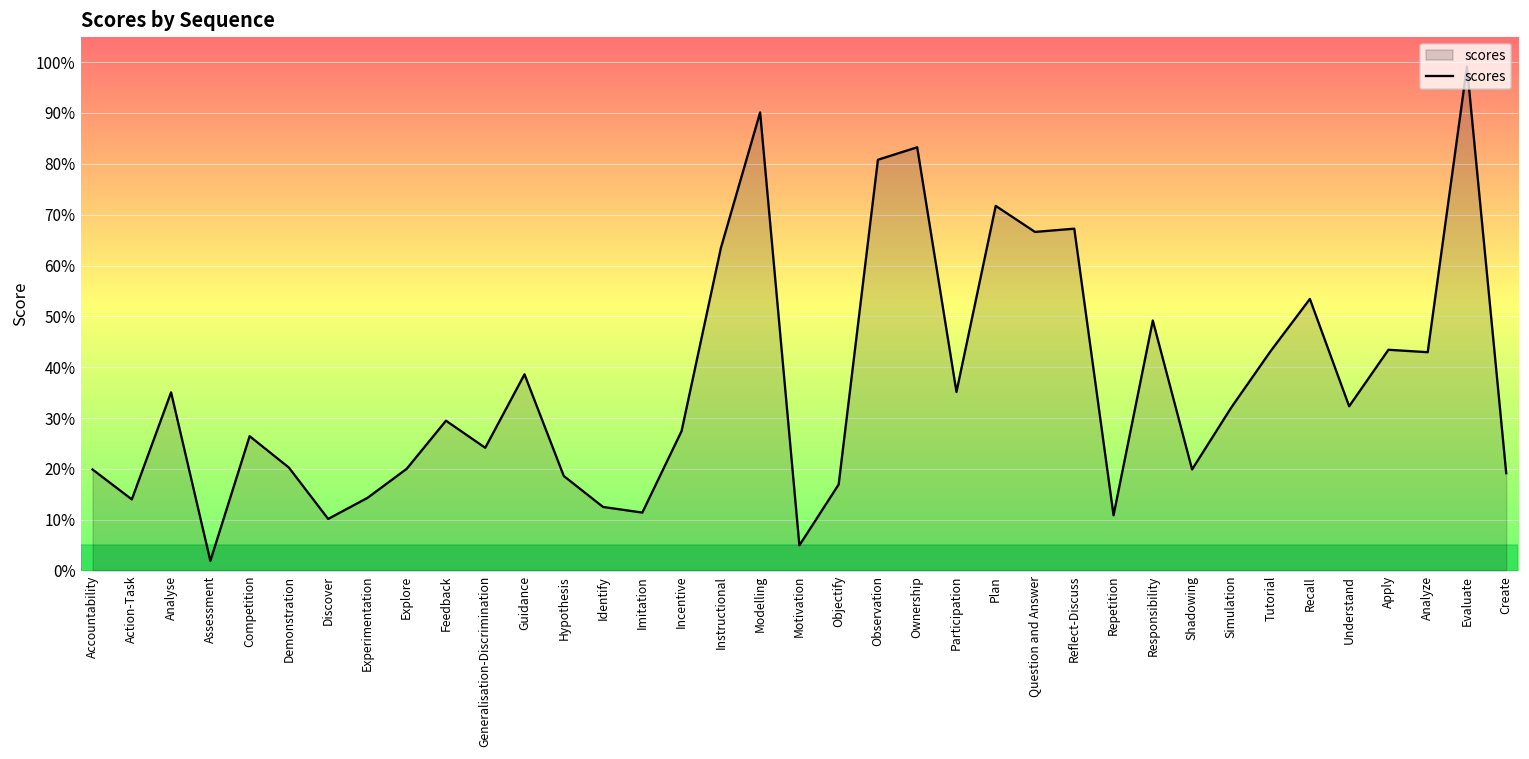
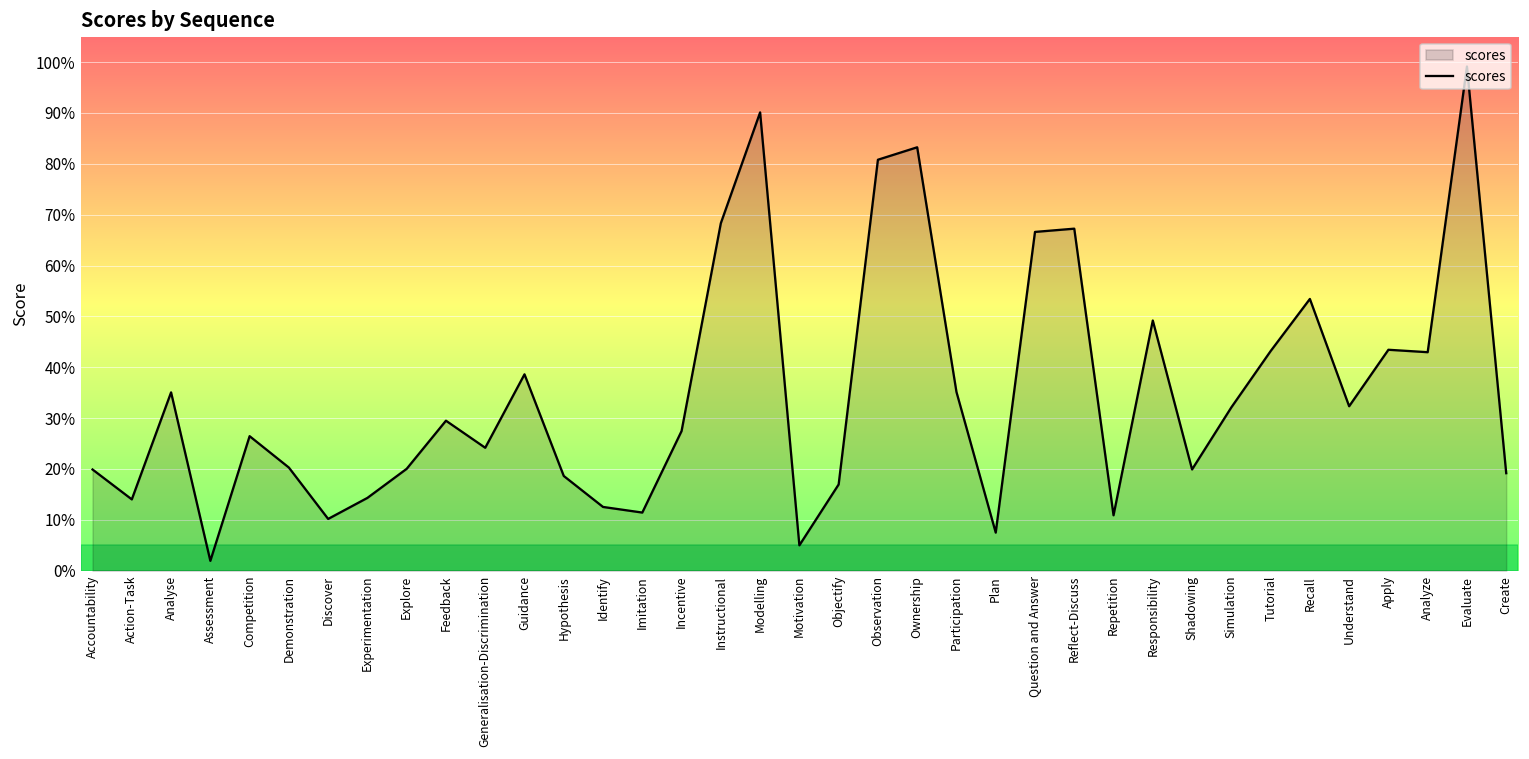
Instructional: 63% -> 68%
Plan: 72% -> 7%
